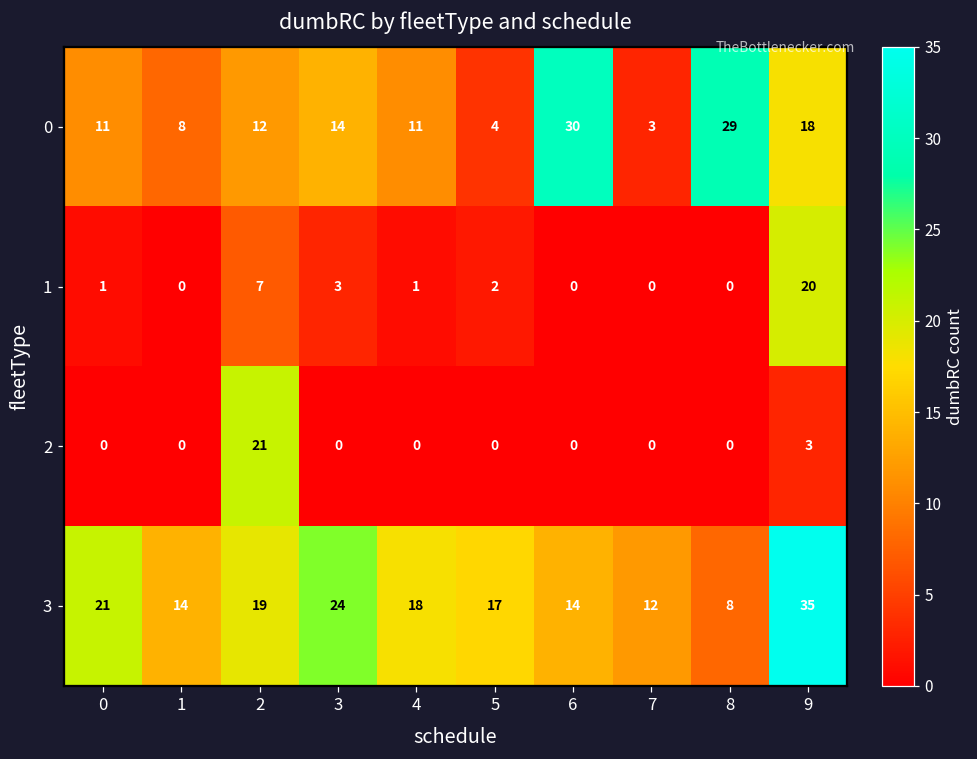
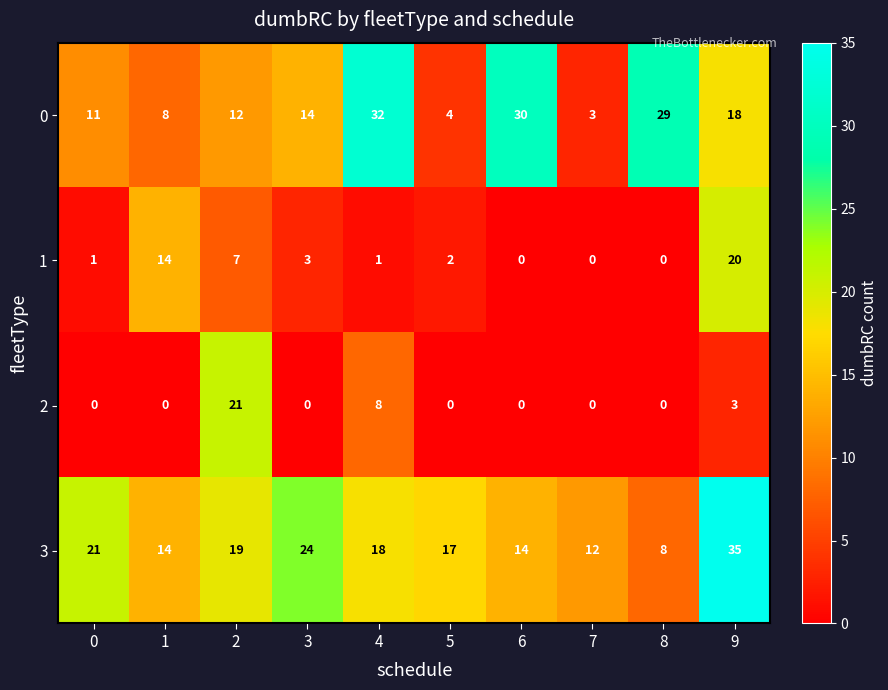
0, 4: 11 -> 32
1, 1: 0 -> 14
2, 4: 0 -> 8
